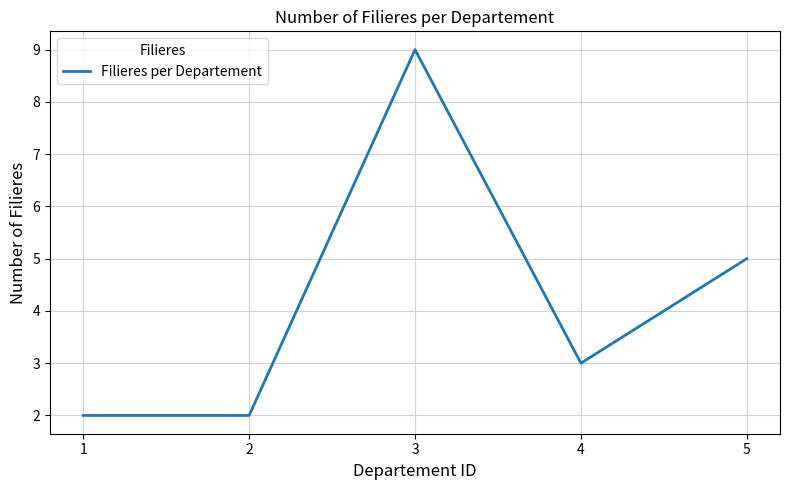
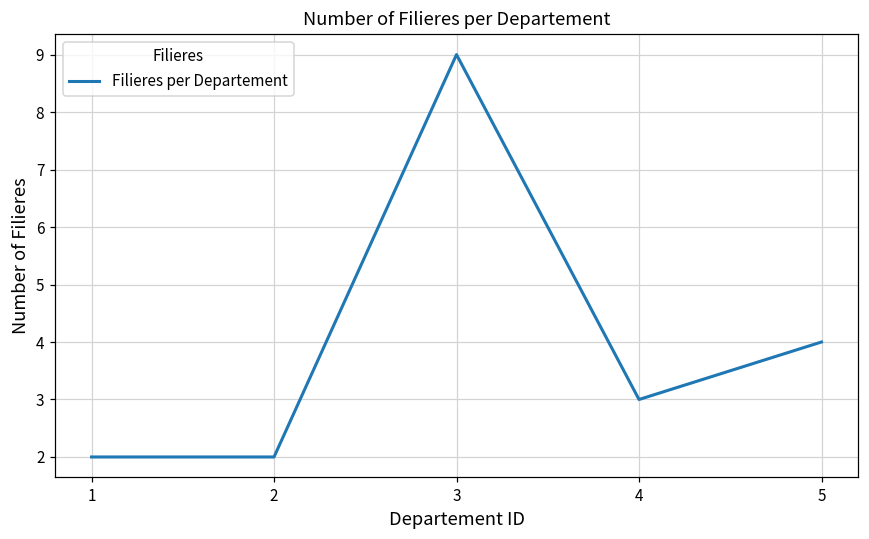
5: 5 -> 4
